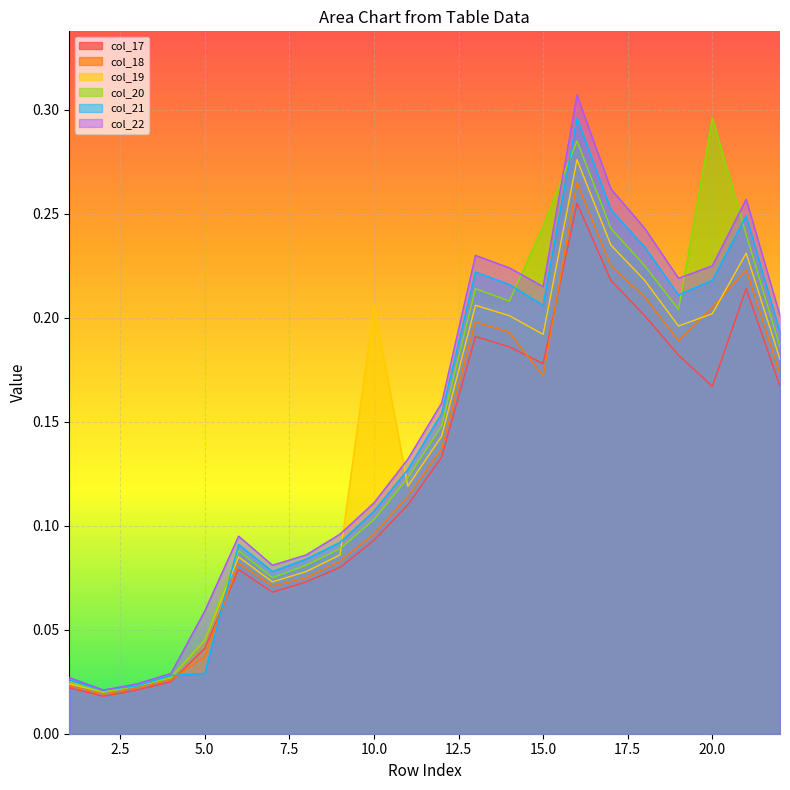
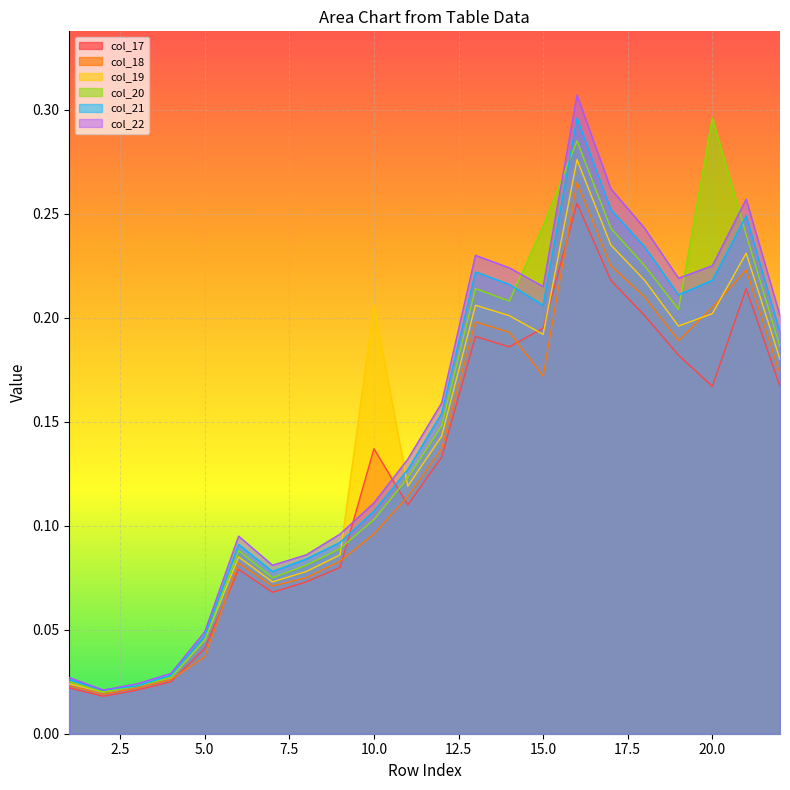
col_21, 5.0: 0.029 -> 0.047
col_22, 5.0: 0.059 -> 0.049
col_17, 10.0: 0.093 -> 0.137
col_17, 15.0: 0.178 -> 0.195
